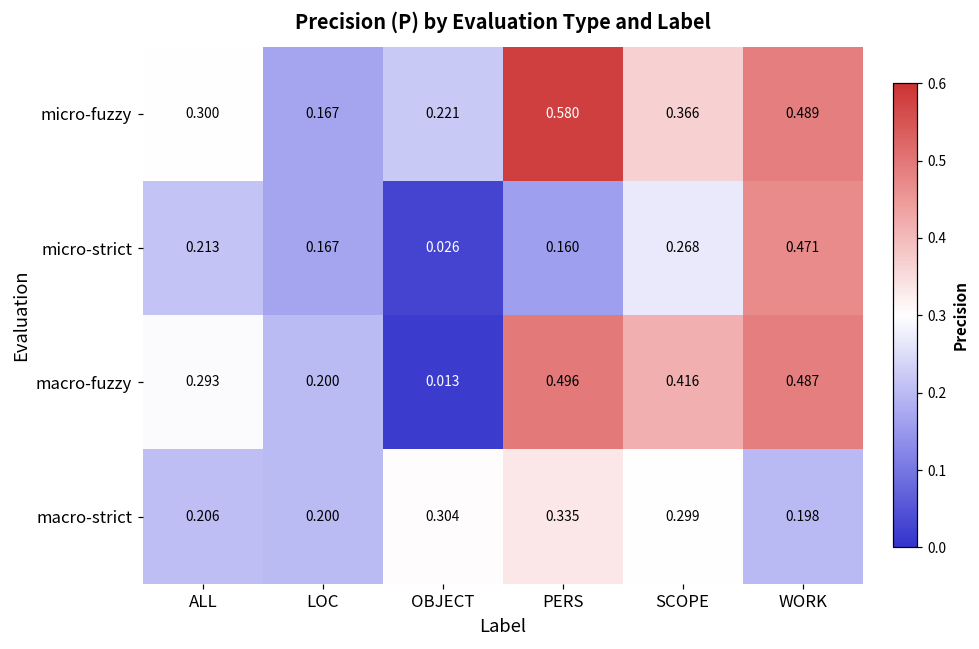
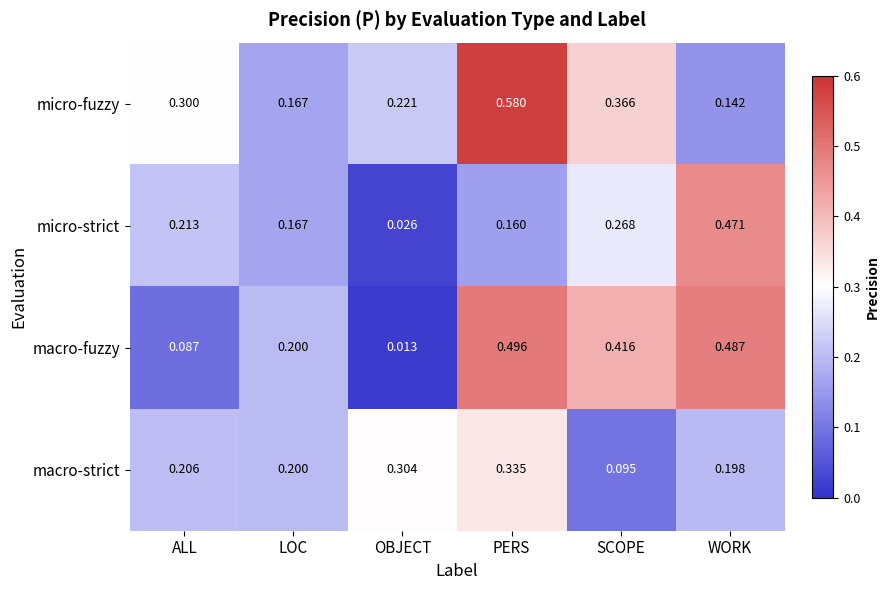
micro-fuzzy, WORK: 0.489 -> 0.142
macro-fuzzy, ALL: 0.293 -> 0.087
macro-strict, SCOPE: 0.299 -> 0.095
